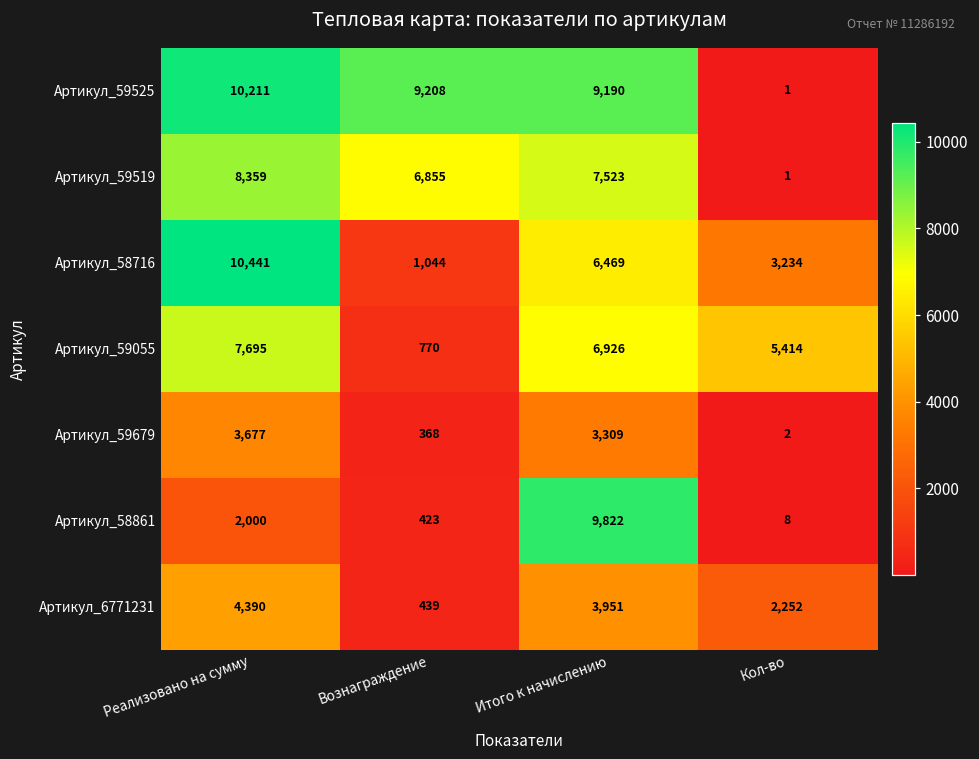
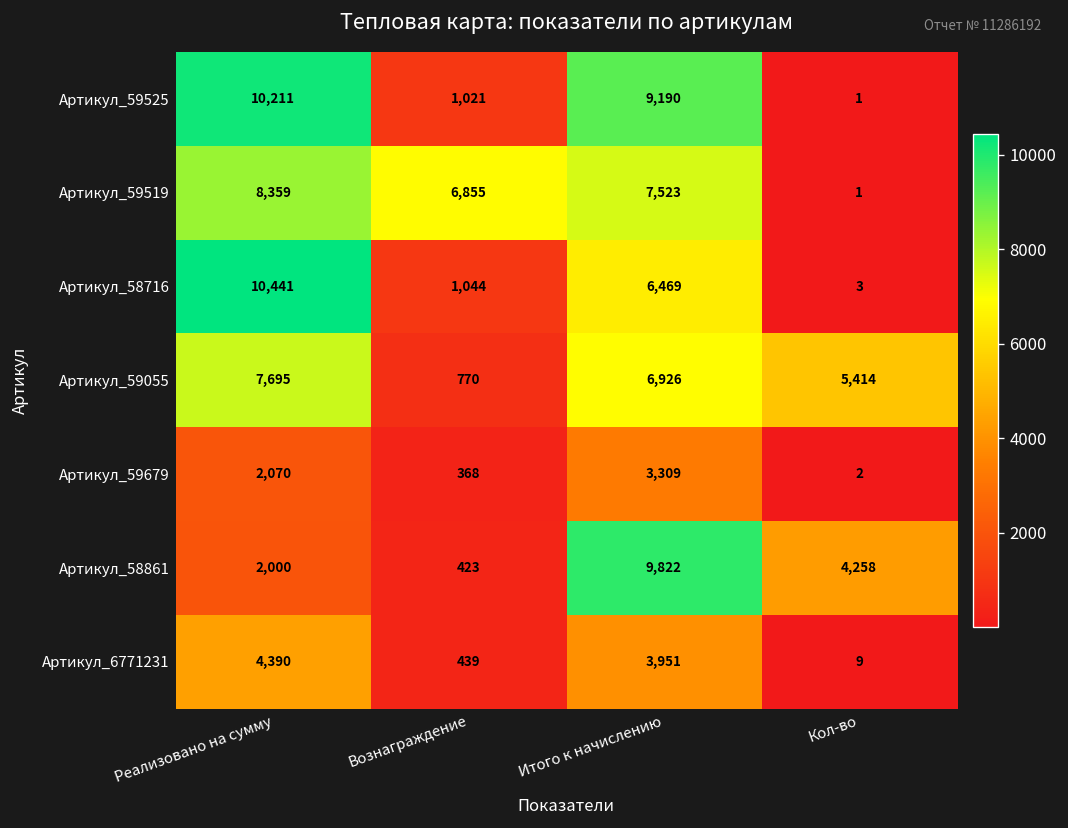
Артикул_59525, Вознаграждение: 9,208 -> 1,021
Артикул_58716, Кол-во: 3,234 -> 3
Артикул_59679, Реализовано на сумму: 3,677 -> 2,070
Артикул_58861, Кол-во: 8 -> 4,258
Артикул_6771231, Кол-во: 2,252 -> 9
